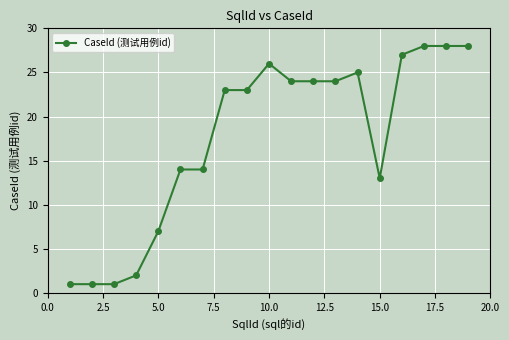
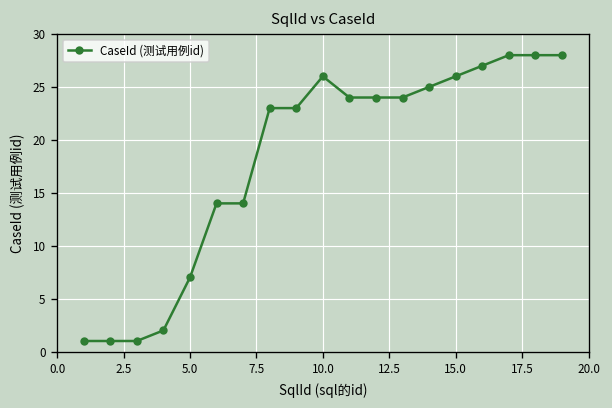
15.0: 13 -> 26
